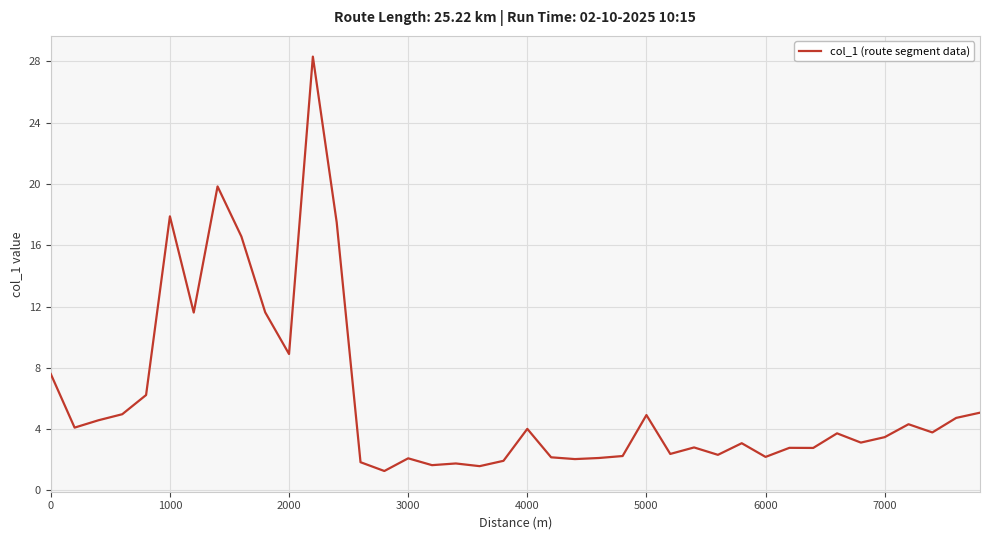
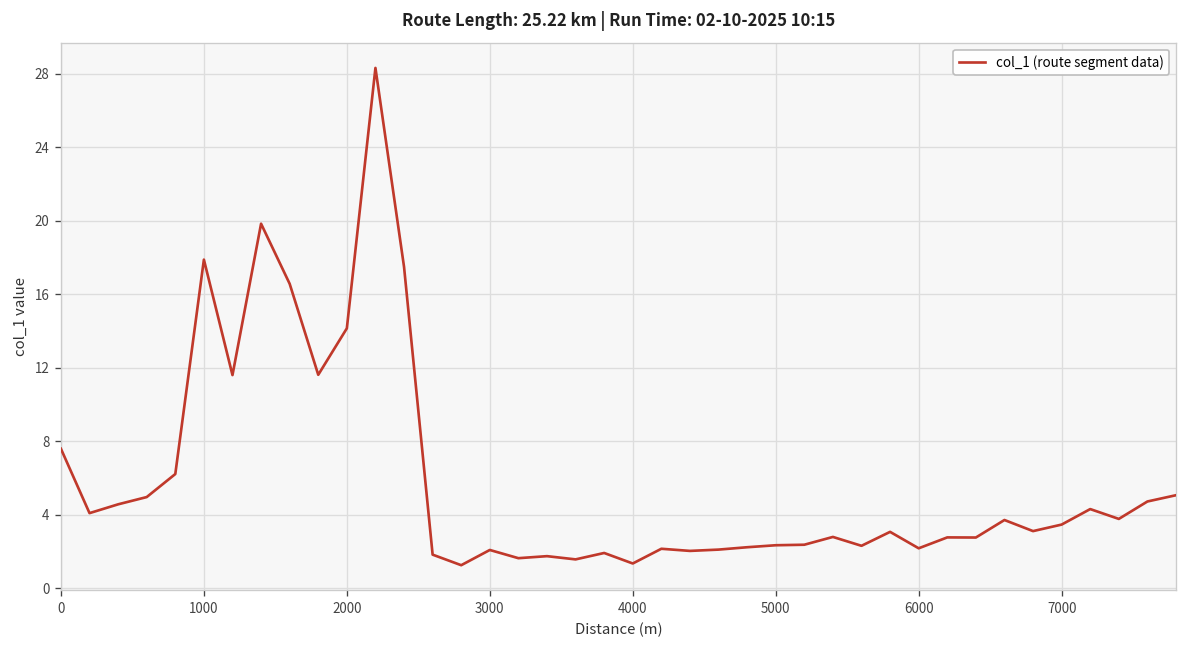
2000: 8.9 -> 14.1
4000: 4.0 -> 1.4
5000: 4.9 -> 2.4
